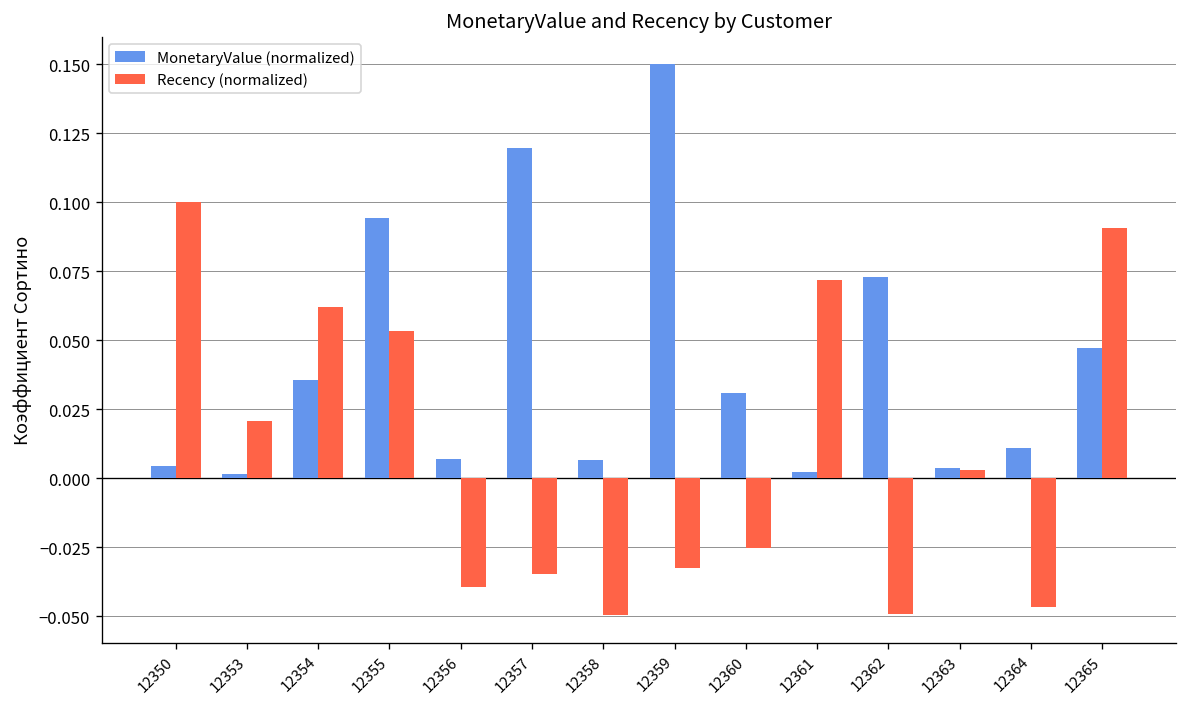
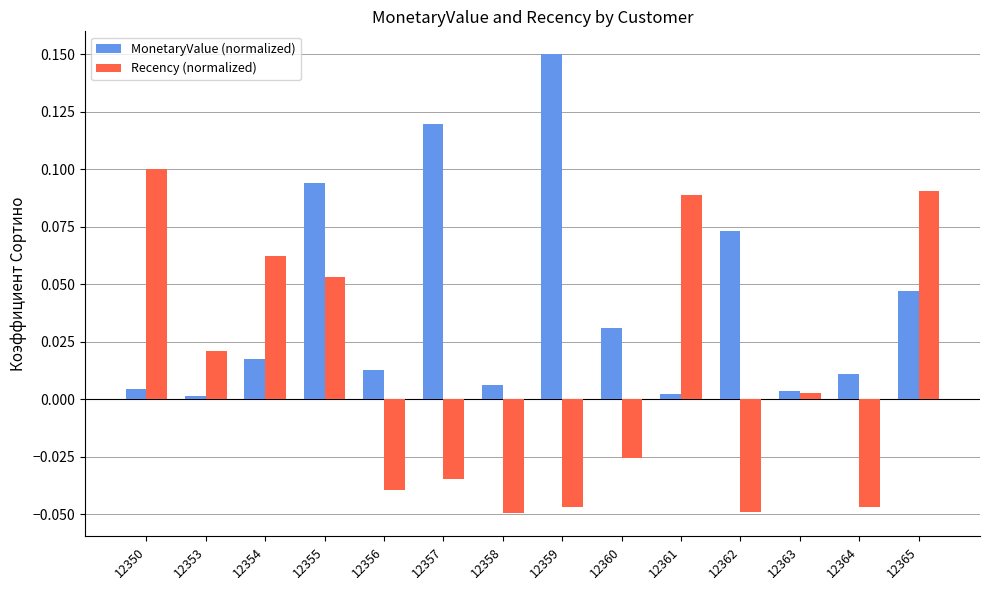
MonetaryValue (normalized), 12354: 0.036 -> 0.018
MonetaryValue (normalized), 12356: 0.007 -> 0.013
Recency (normalized), 12359: -0.033 -> -0.047
Recency (normalized), 12361: 0.072 -> 0.089
